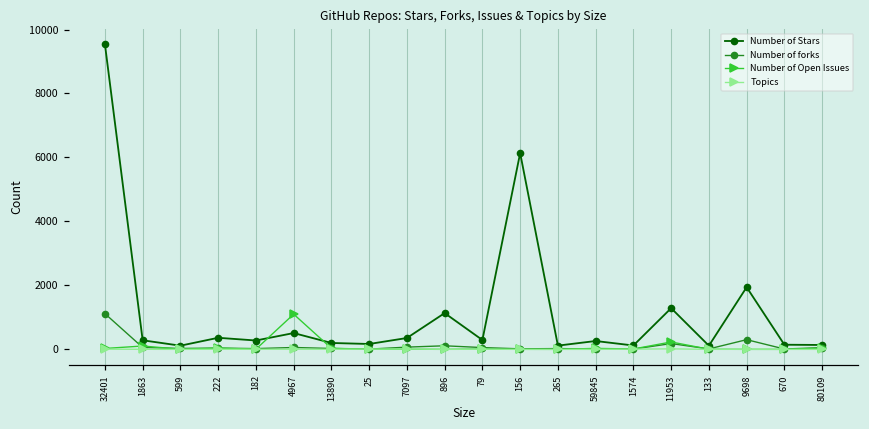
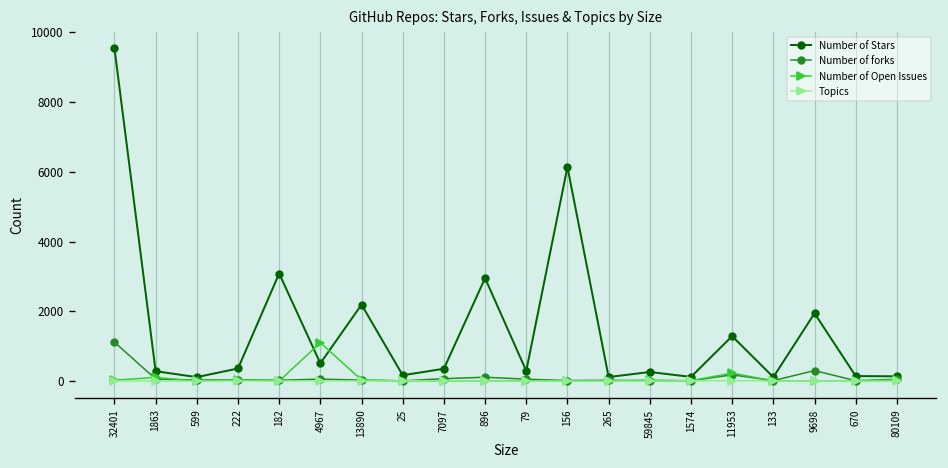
Number of Stars, 182: 300 -> 3100
Number of Stars, 13890: 200 -> 2200
Number of Stars, 896: 1100 -> 3000
